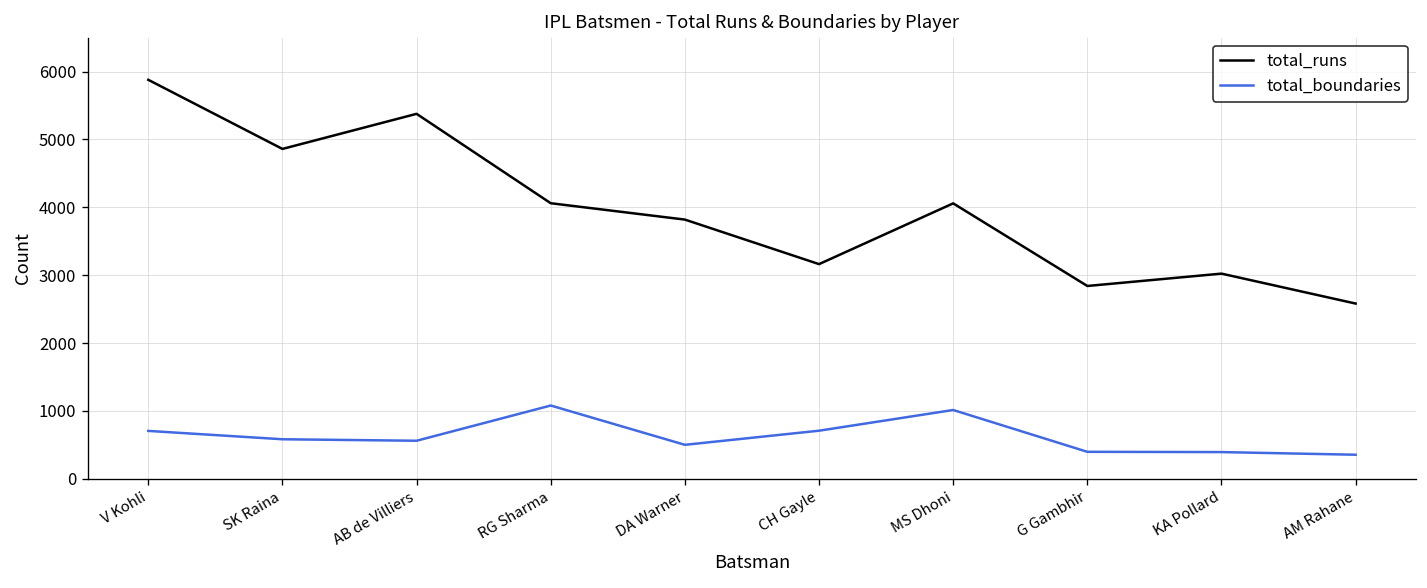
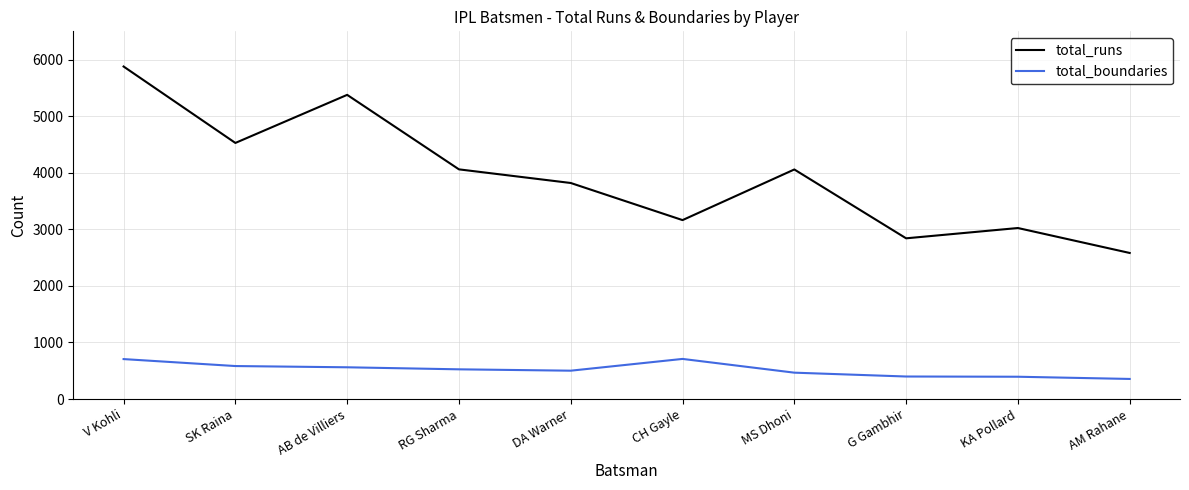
total_runs, SK Raina: 4900 -> 4500
total_boundaries, RG Sharma: 1100 -> 500
total_boundaries, MS Dhoni: 1000 -> 500
